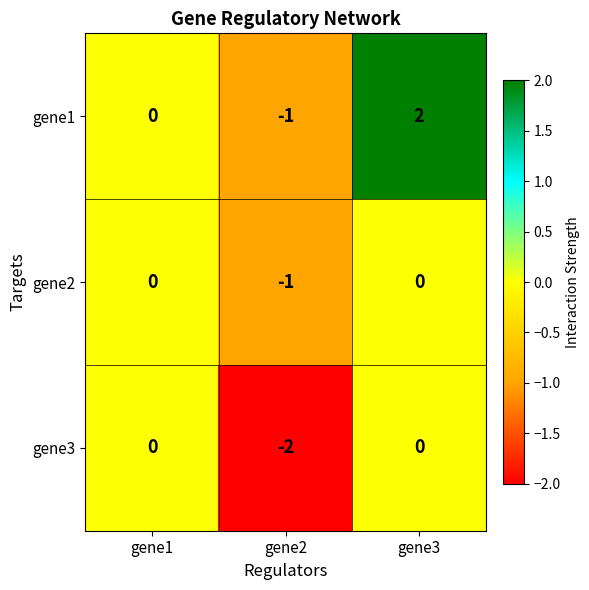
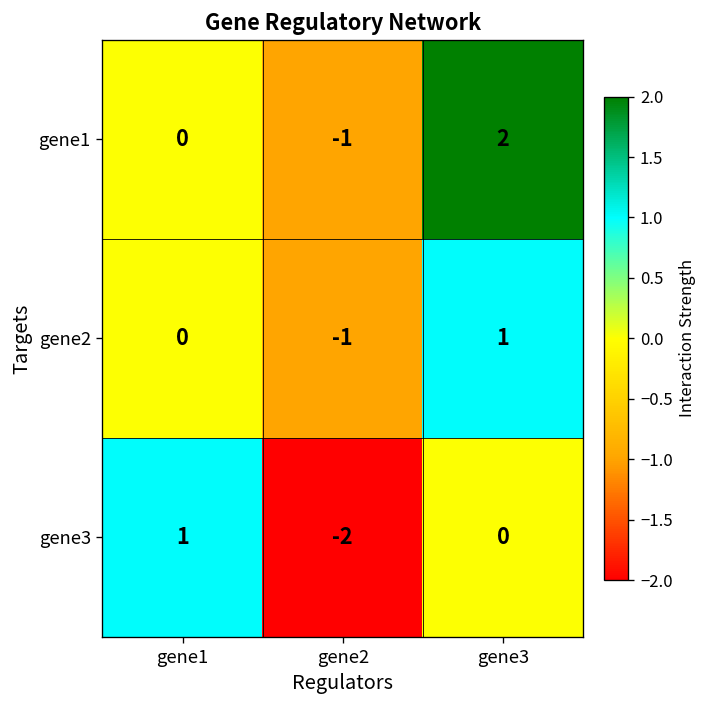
gene2, gene3: 0 -> 1
gene3, gene1: 0 -> 1
